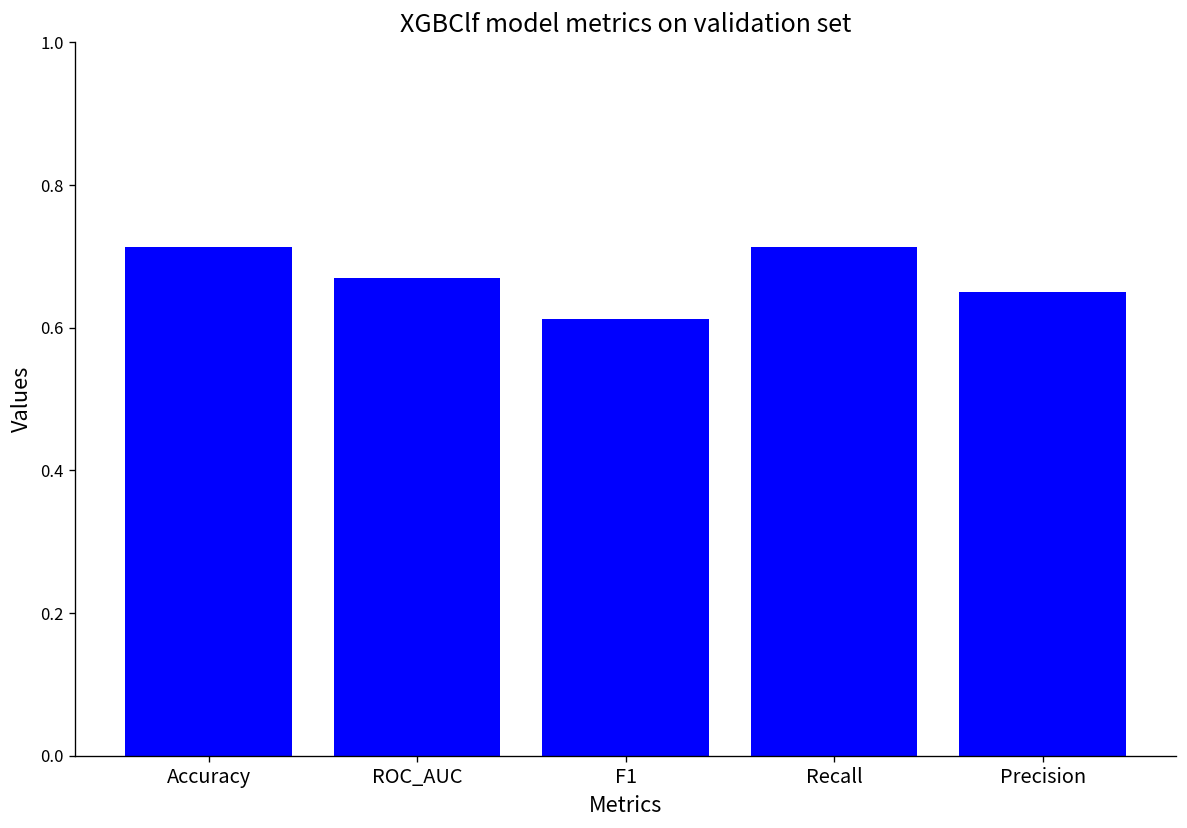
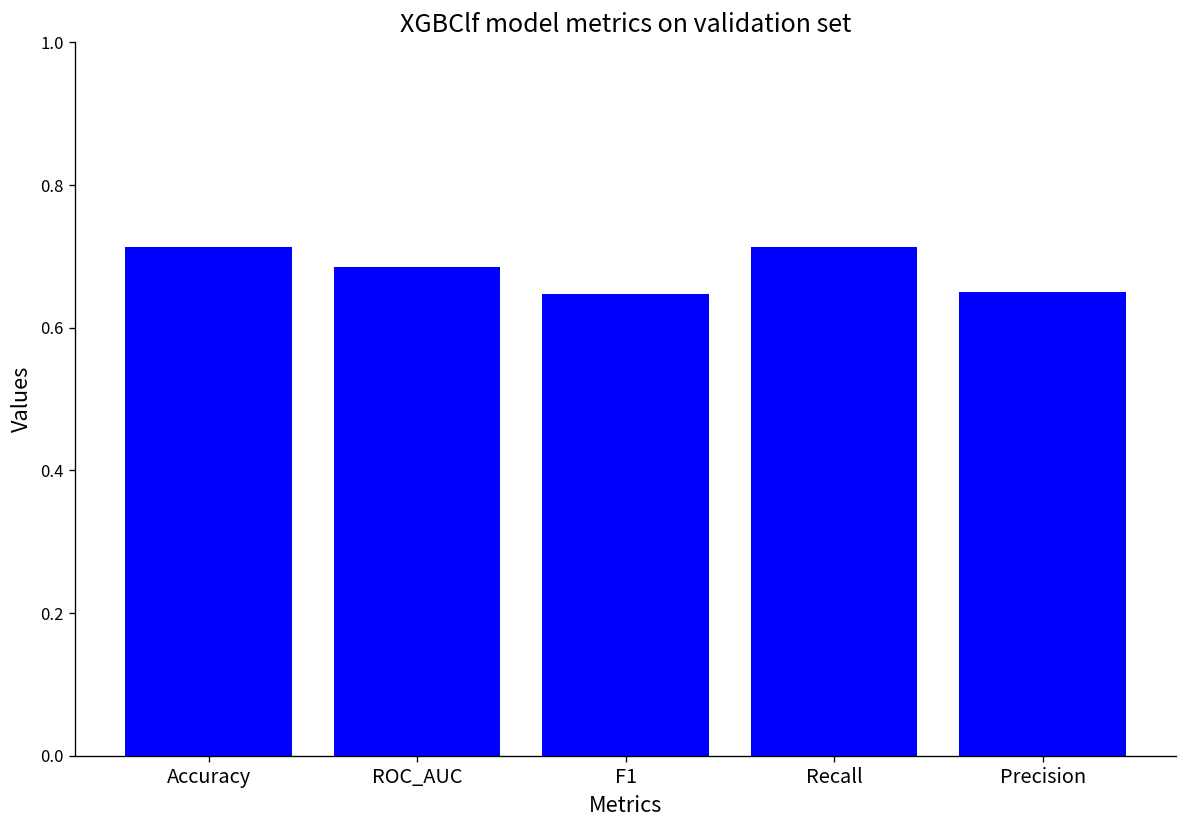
ROC_AUC: 0.67 -> 0.68
F1: 0.61 -> 0.65
